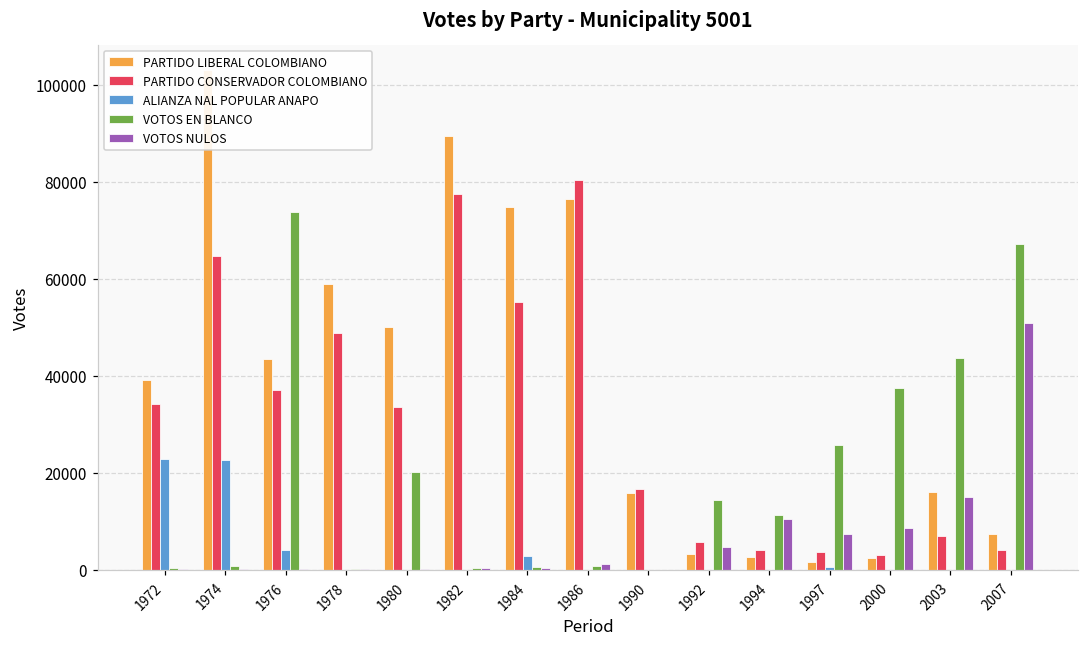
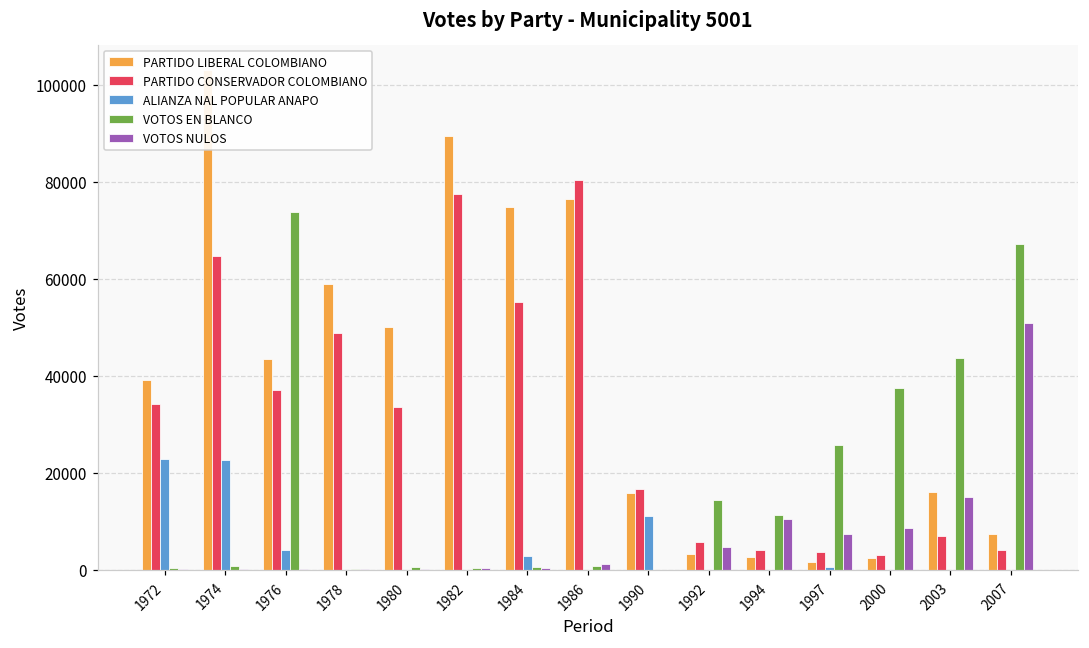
VOTOS EN BLANCO, 1980: 20000 -> 1000
ALIANZA NAL POPULAR ANAPO, 1990: 0 -> 11000
